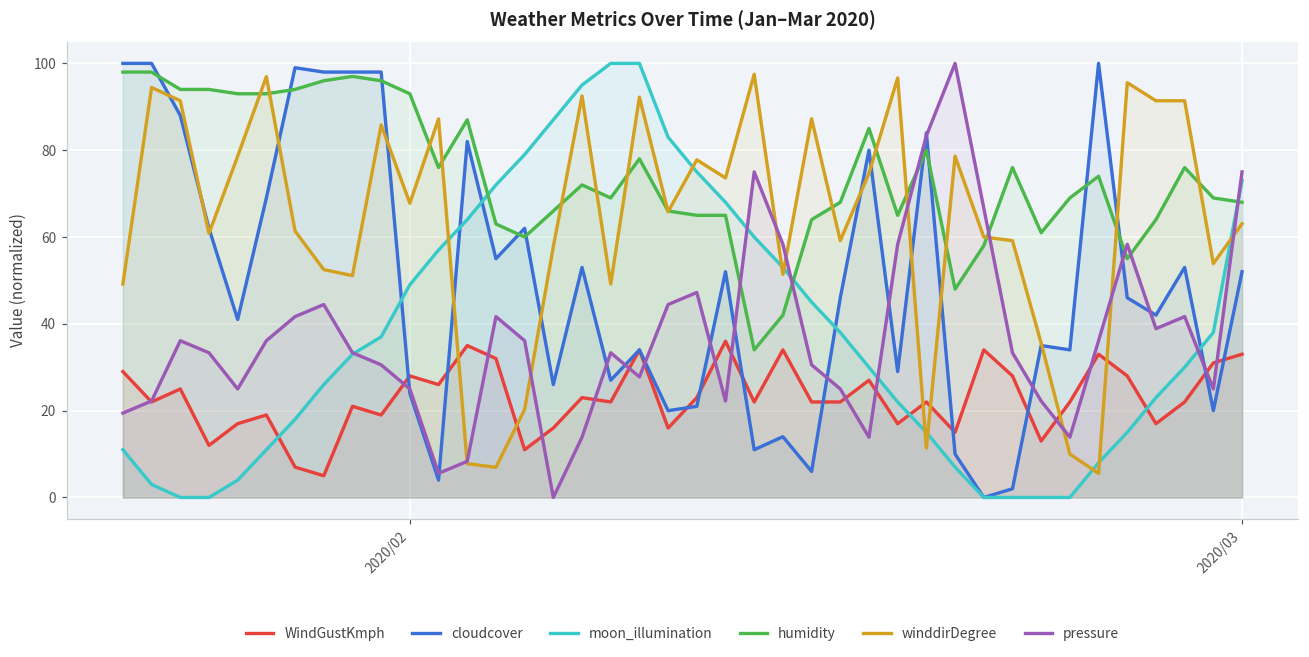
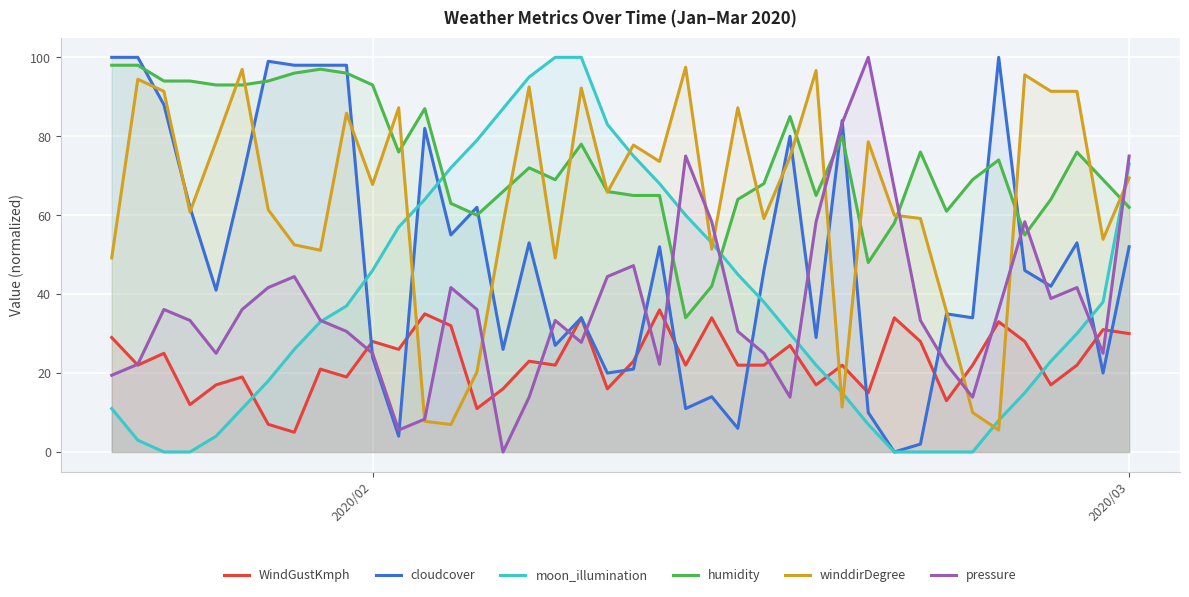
moon_illumination, 2020/02: 49 -> 46
WindGustKmph, 2020/03: 33 -> 30
humidity, 2020/03: 68 -> 62
winddirDegree, 2020/03: 63 -> 69
